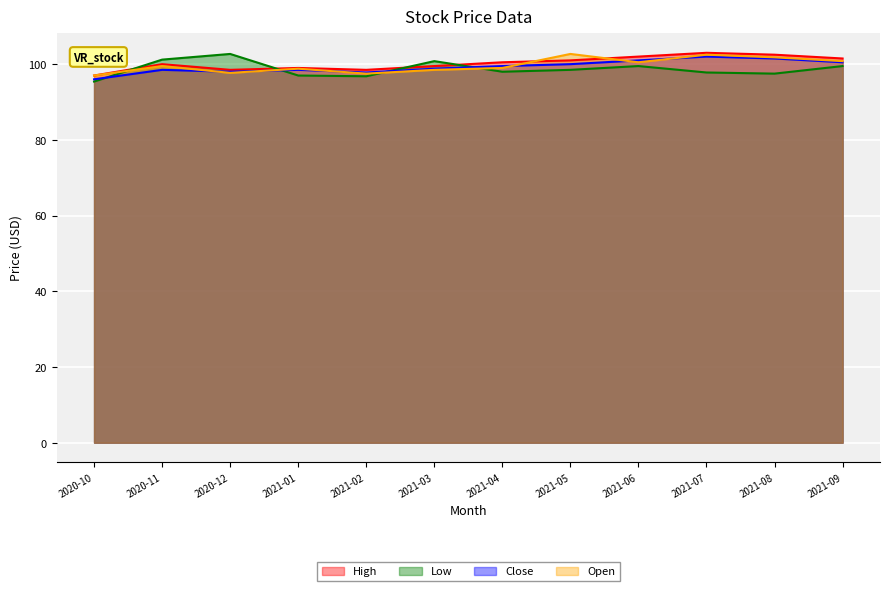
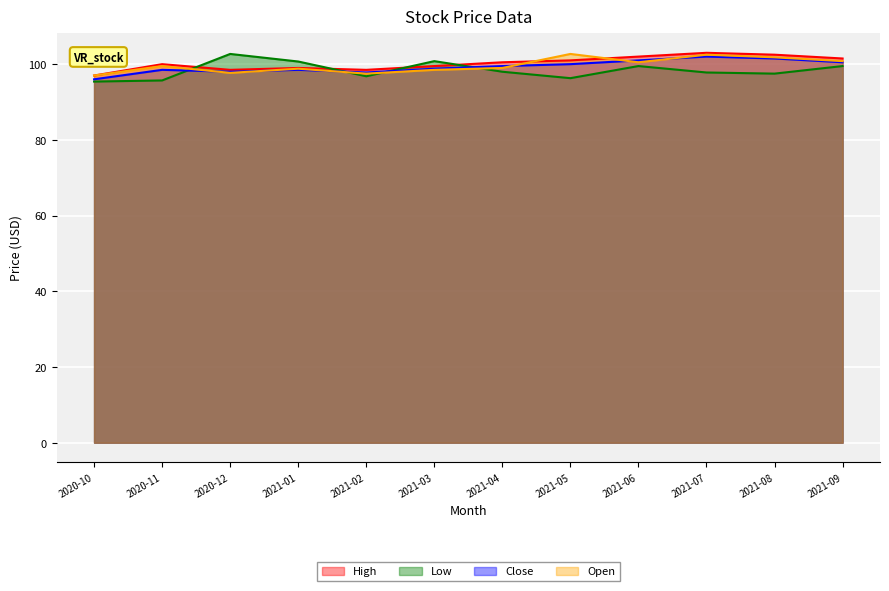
Low, 2020-11: 101 -> 96
Low, 2021-01: 97 -> 101
Low, 2021-05: 99 -> 96
